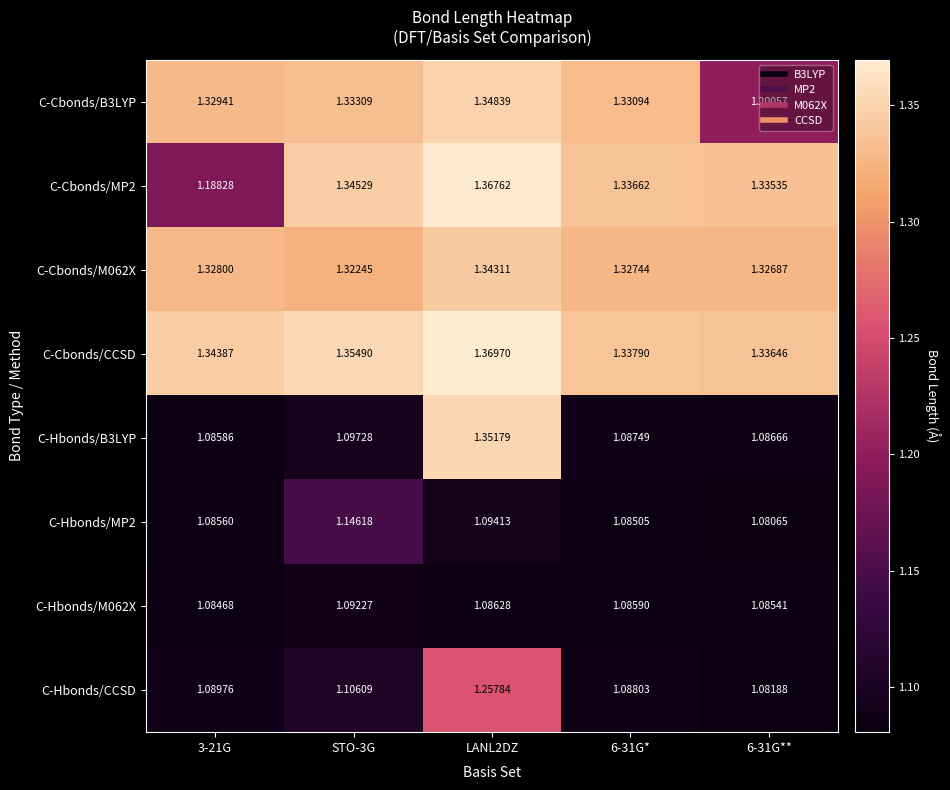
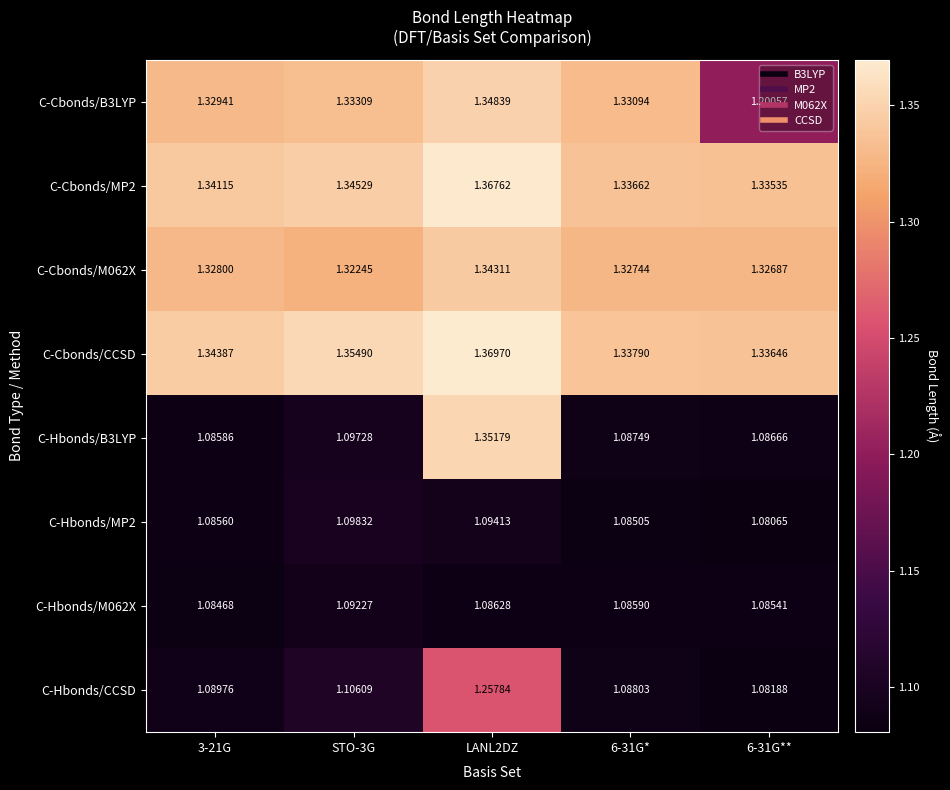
C-Cbonds/MP2, 3-21G: 1.18828 -> 1.34115
C-Hbonds/MP2, STO-3G: 1.14618 -> 1.09832
